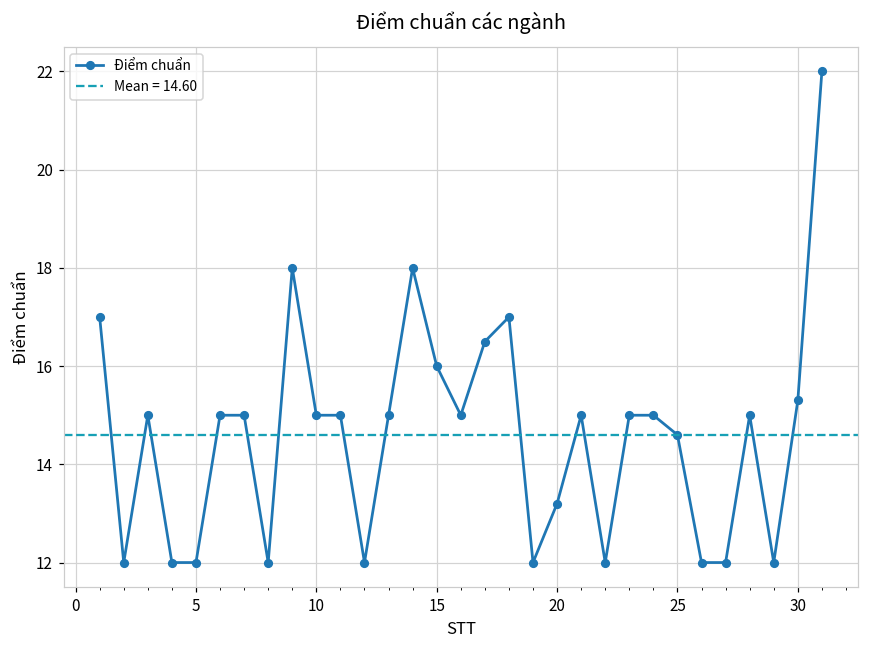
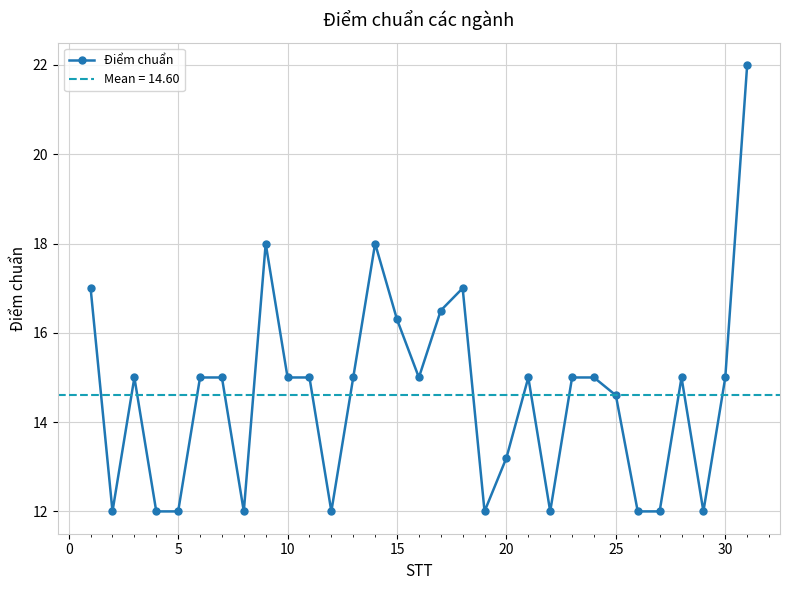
15: 16.0 -> 16.3
30: 15.3 -> 15.0
